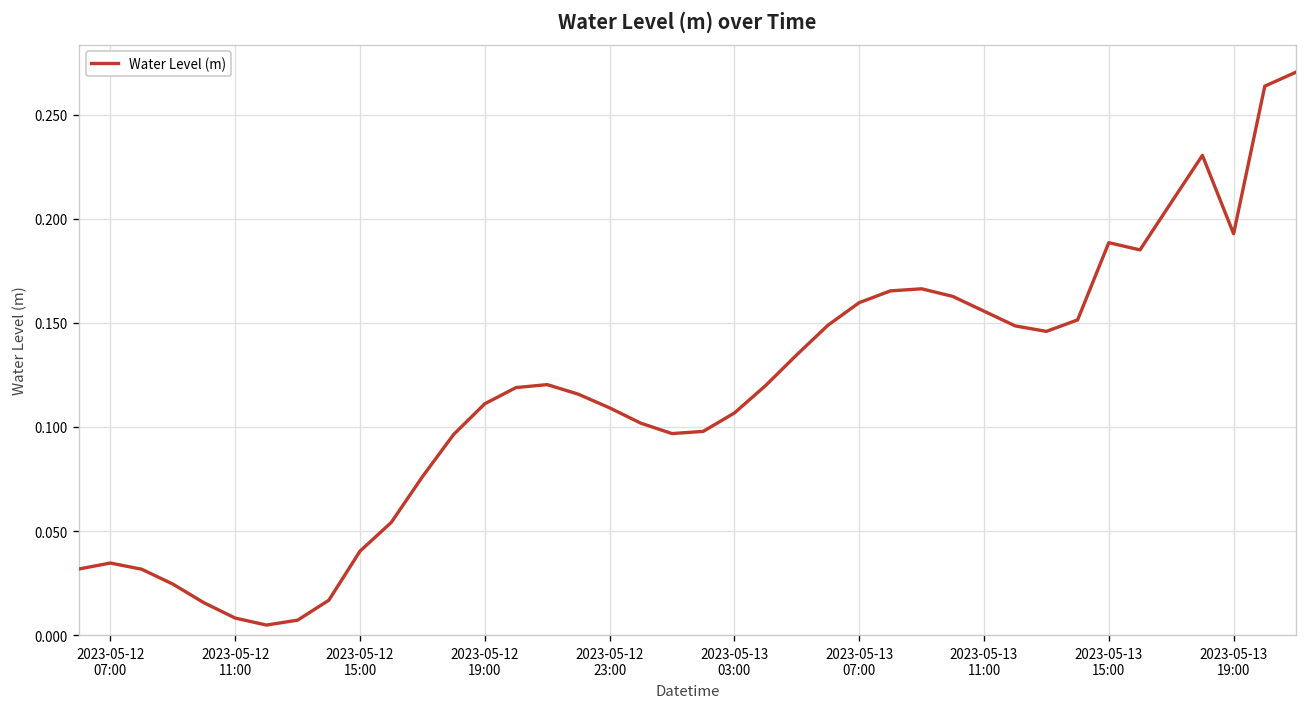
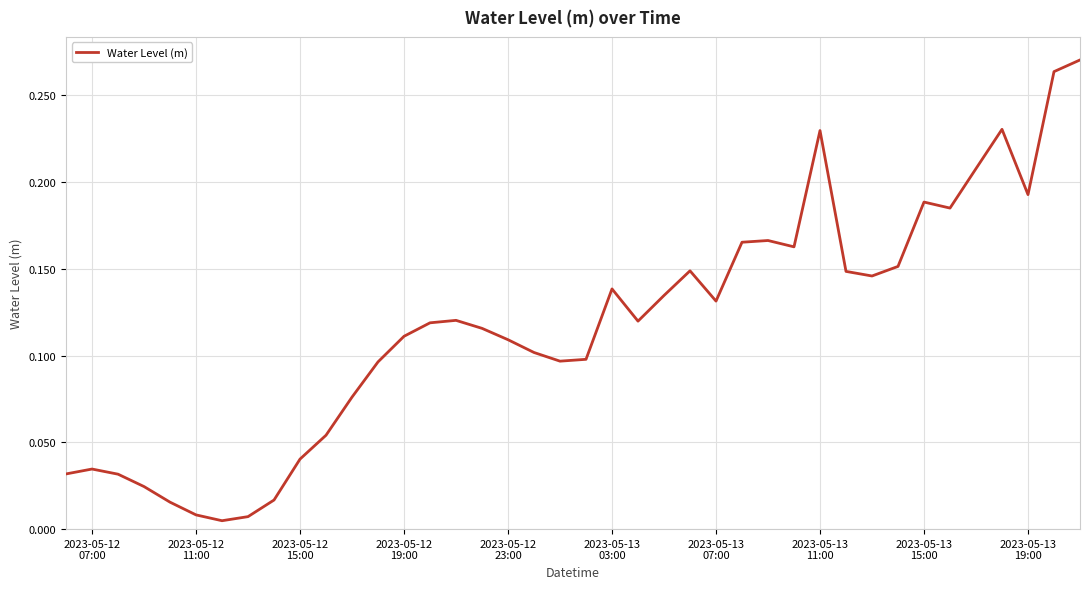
2023-05-13 03:00: 0.107 -> 0.138
2023-05-13 07:00: 0.160 -> 0.131
2023-05-13 11:00: 0.156 -> 0.230
